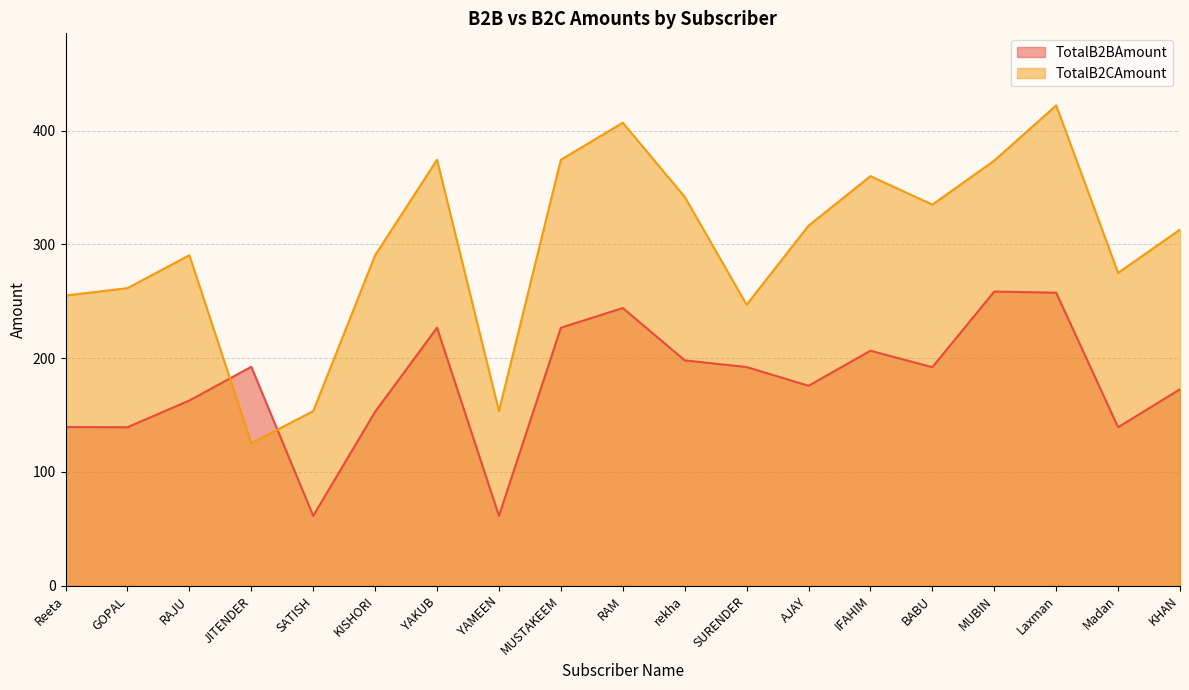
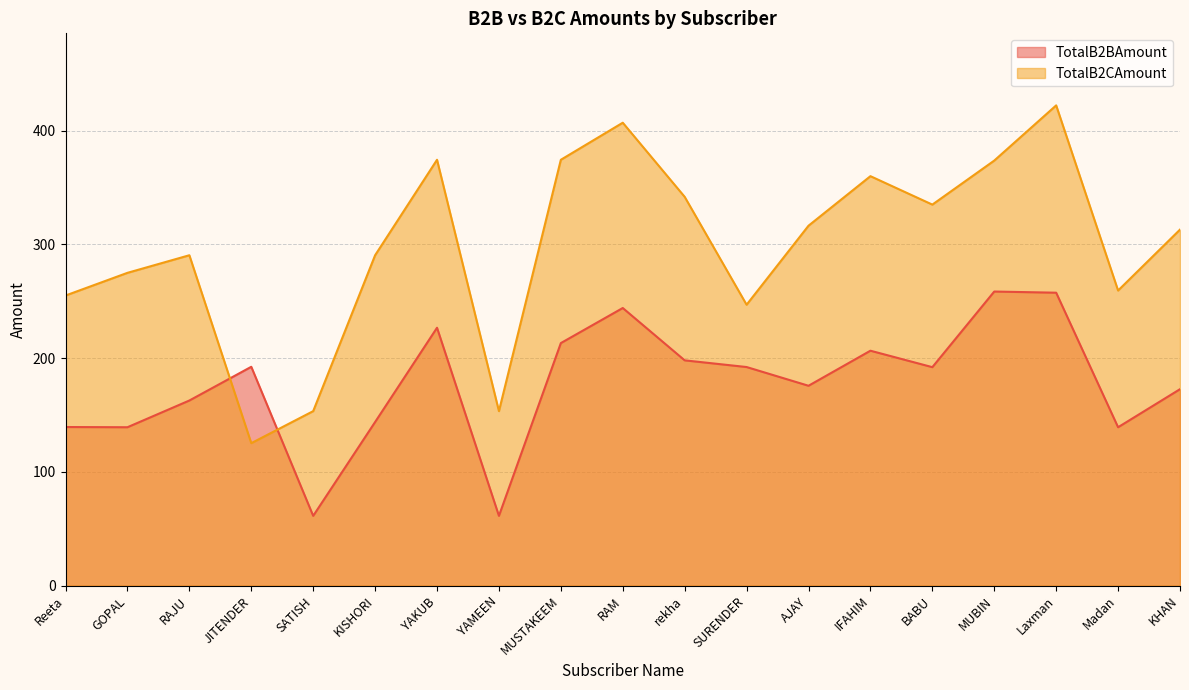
TotalB2CAmount, GOPAL: 261 -> 275
TotalB2BAmount, KISHORI: 153 -> 144
TotalB2BAmount, MUSTAKEEM: 227 -> 213
TotalB2CAmount, Madan: 275 -> 259
